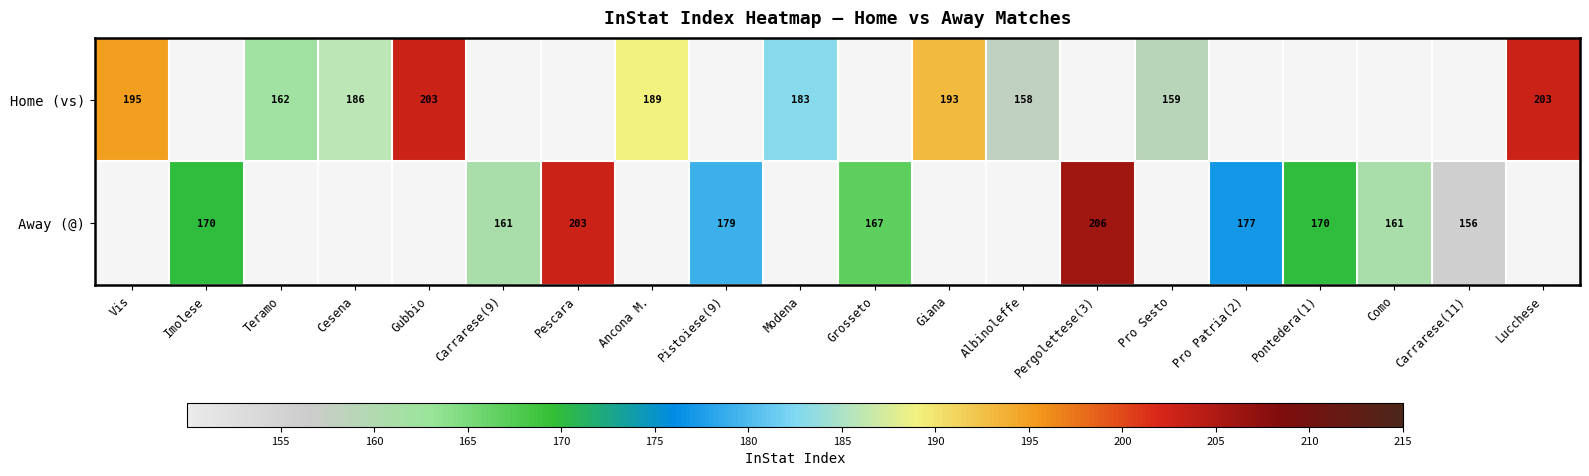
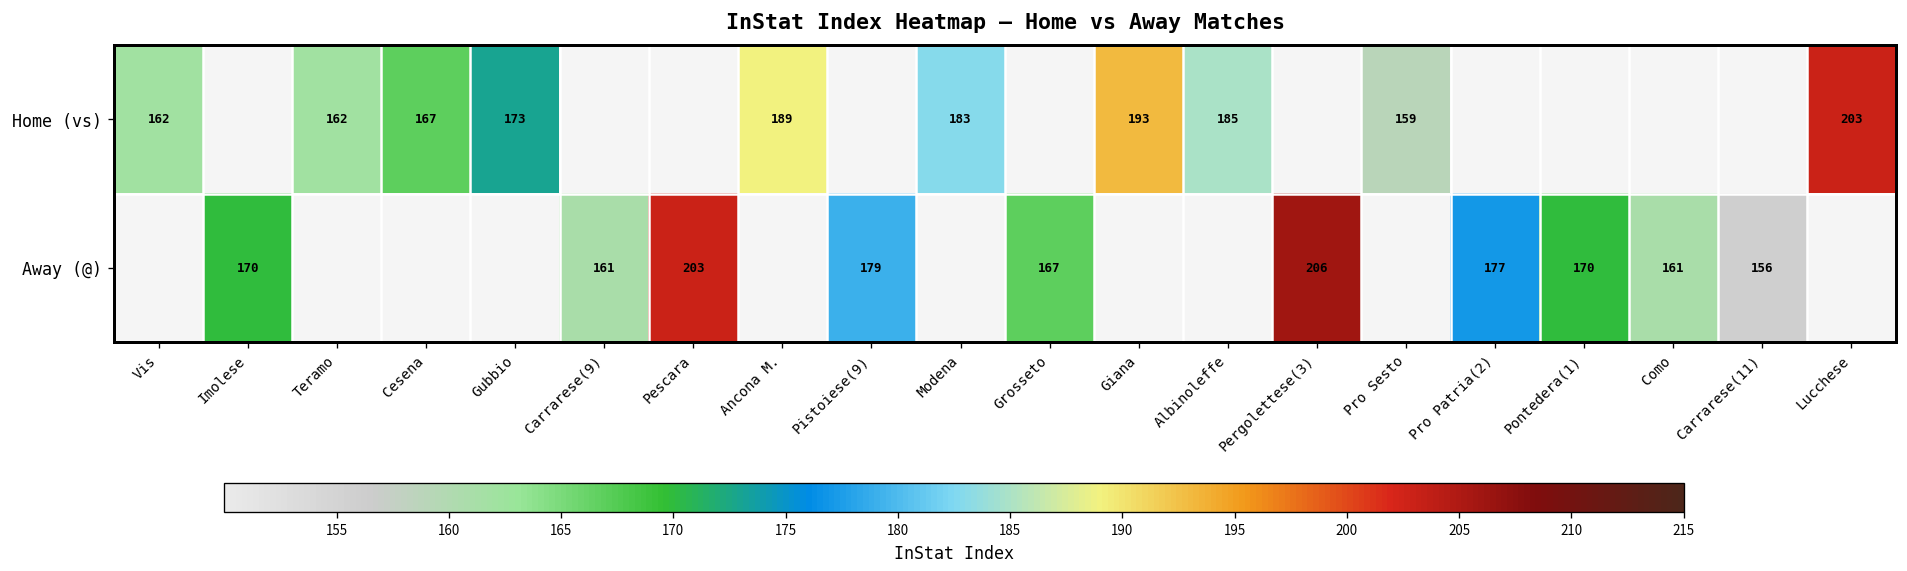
Home (vs), Vis: 195 -> 162
Home (vs), Cesena: 186 -> 167
Home (vs), Gubbio: 203 -> 173
Home (vs), Albinoleffe: 158 -> 185
